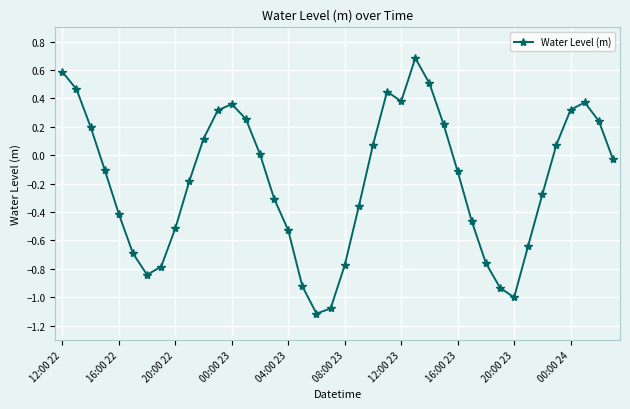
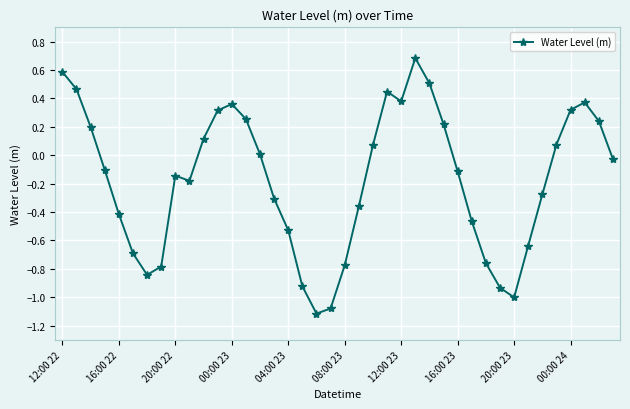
20:00 22: -0.51 -> -0.14
